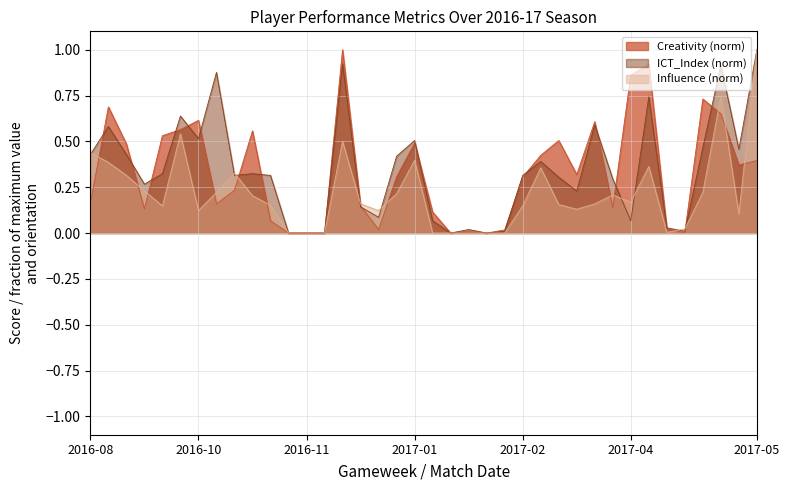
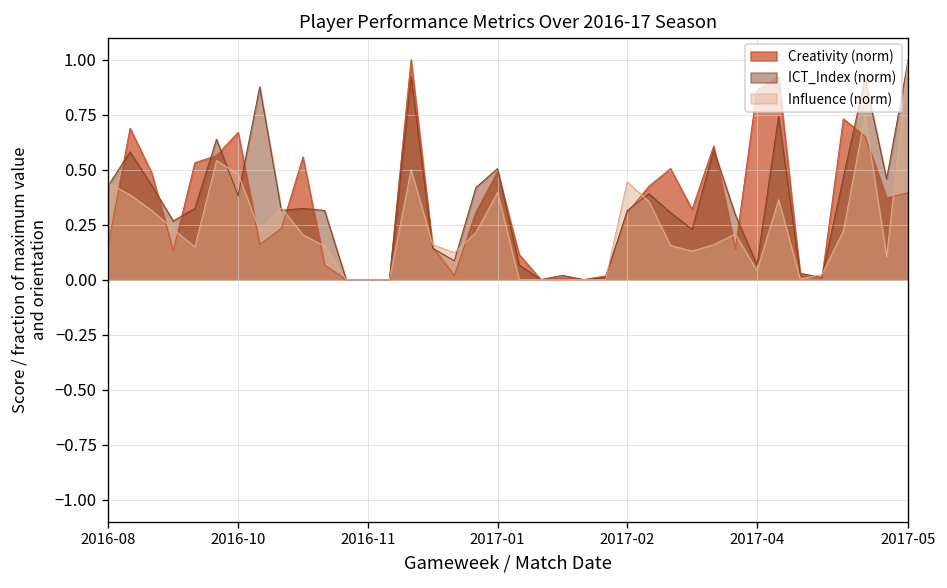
Creativity (norm), 2016-10: 0.61 -> 0.67
ICT_Index (norm), 2016-10: 0.51 -> 0.38
Influence (norm), 2016-10: 0.12 -> 0.48
Influence (norm), 2017-02: 0.15 -> 0.44
Influence (norm), 2017-04: 0.17 -> 0.04
